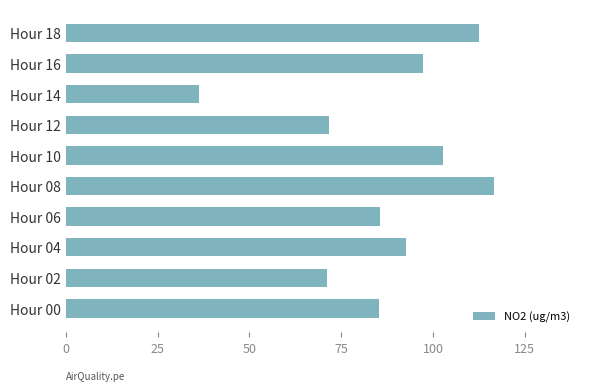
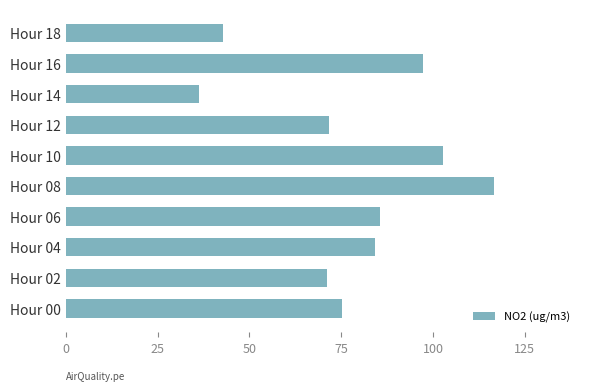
Hour 18: 112 -> 43
Hour 04: 93 -> 84
Hour 00: 85 -> 75
